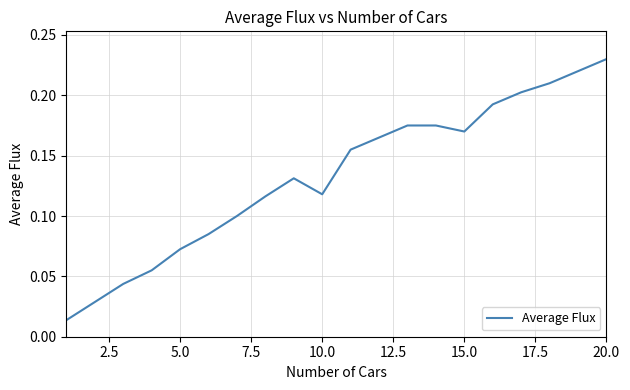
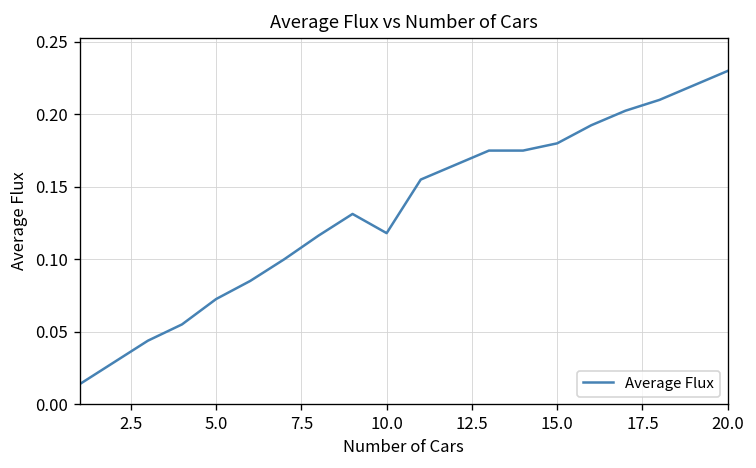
15.0: 0.17 -> 0.18
